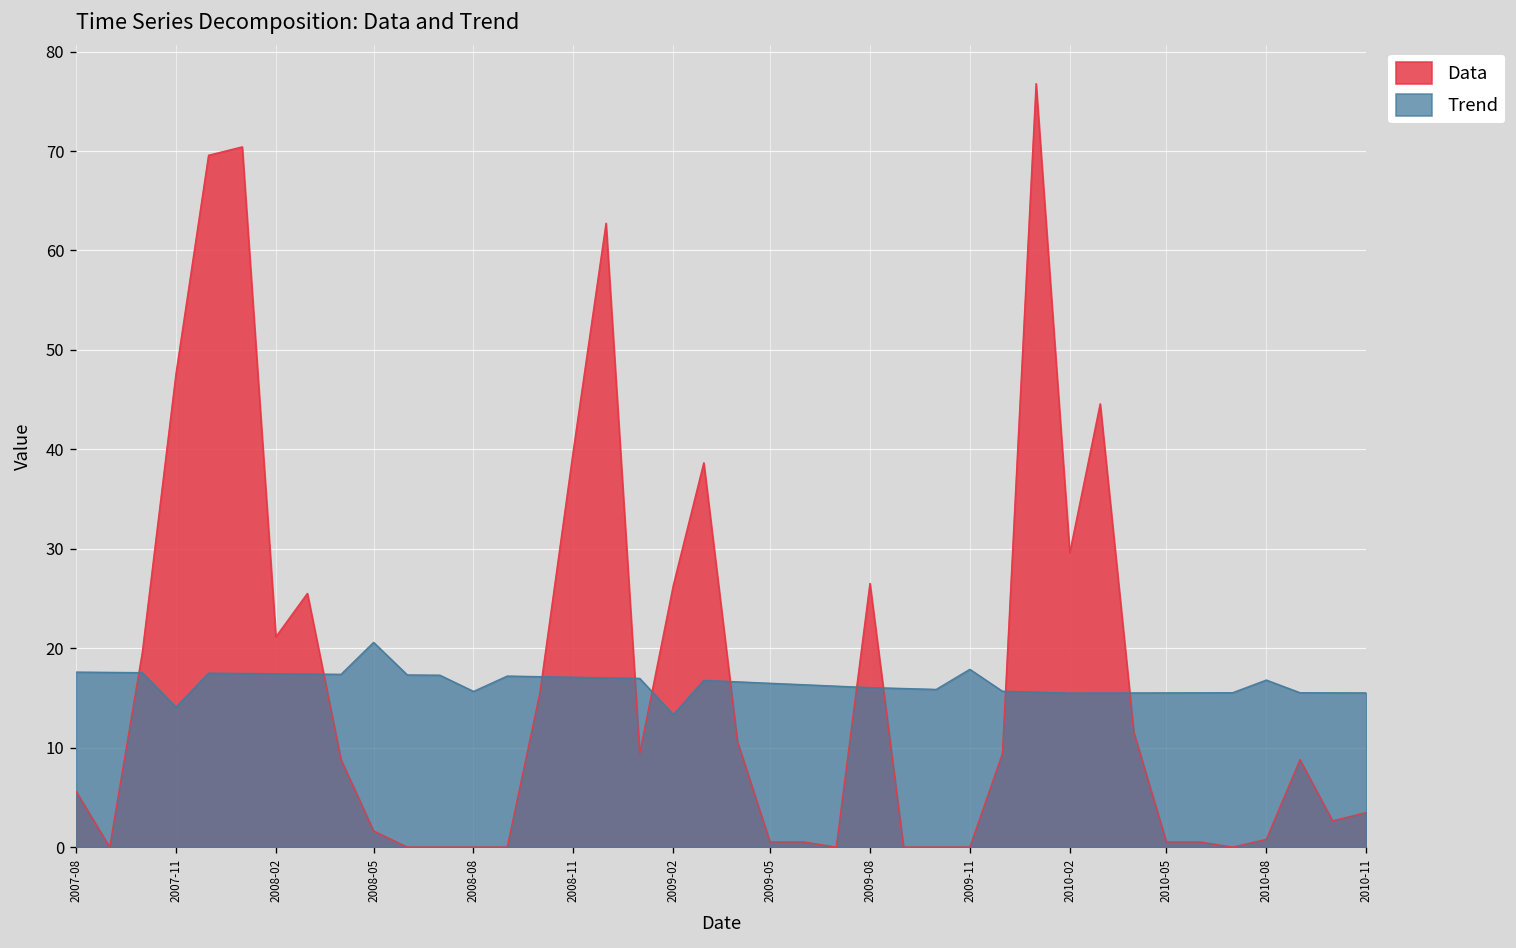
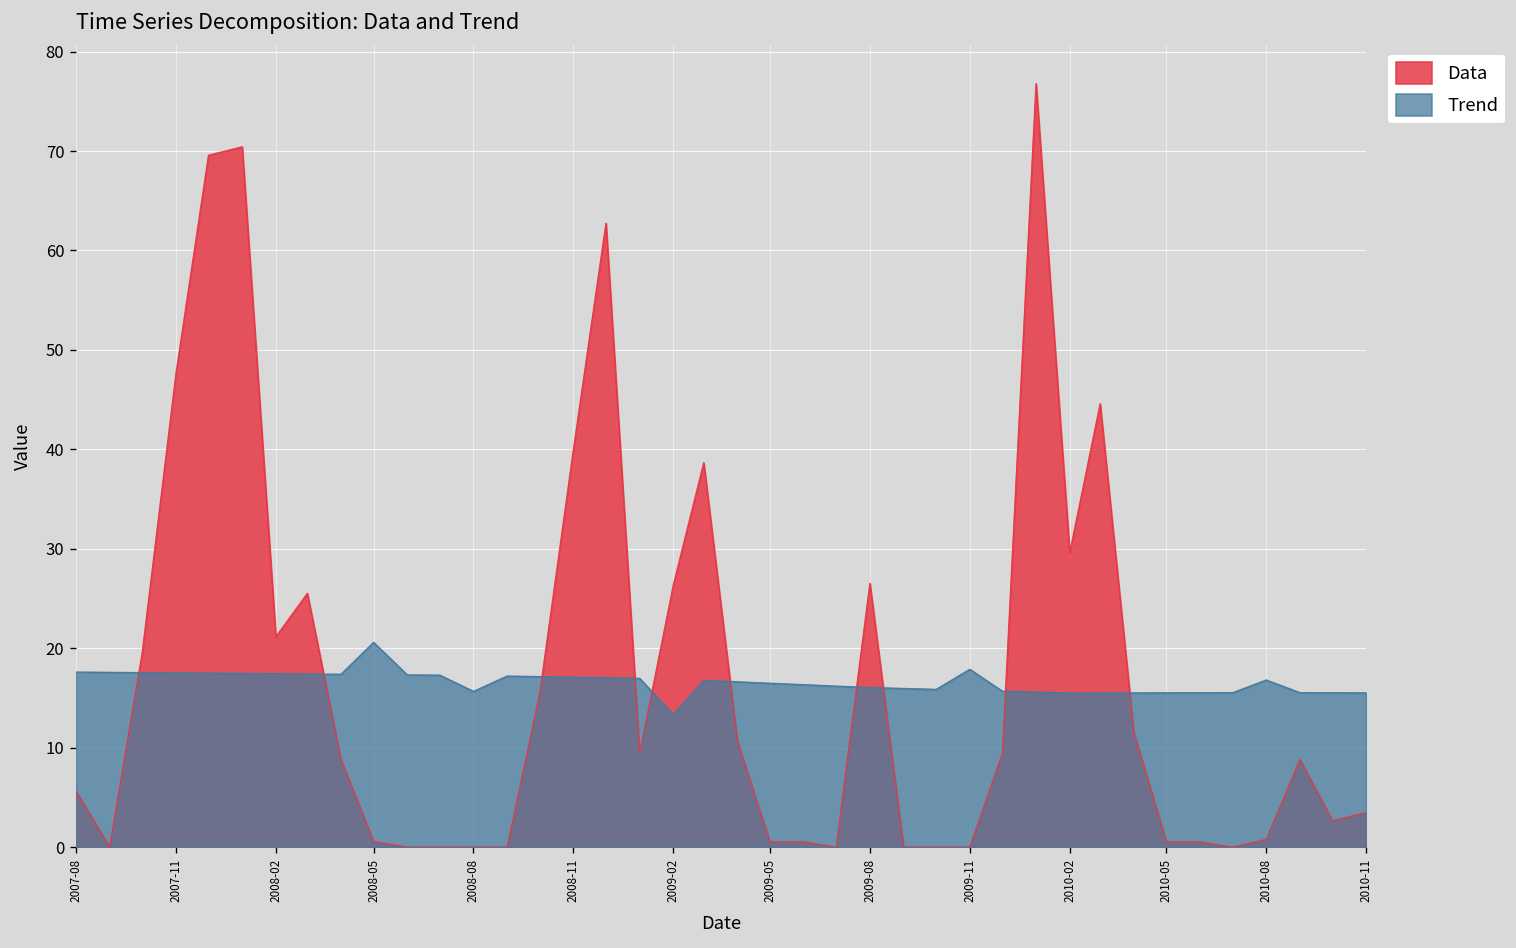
Trend, 2007-11: 14 -> 18
Data, 2008-05: 2 -> 1
